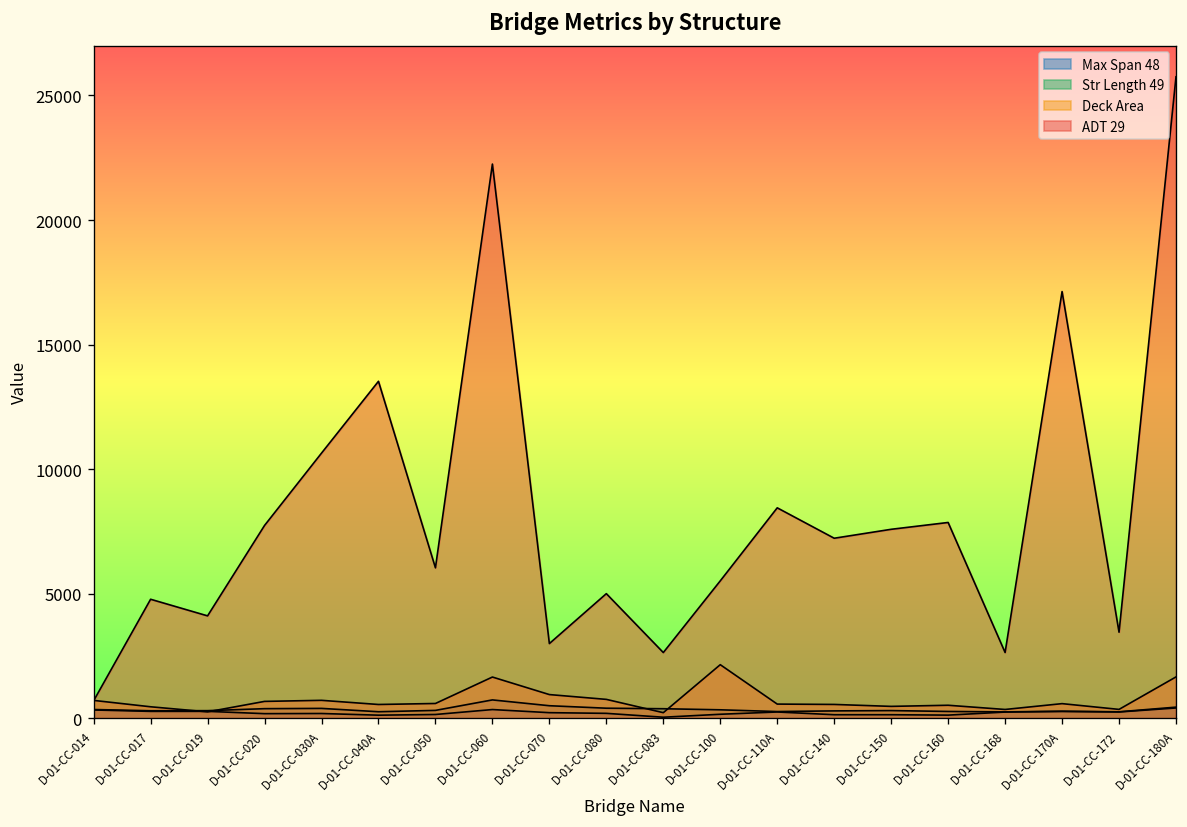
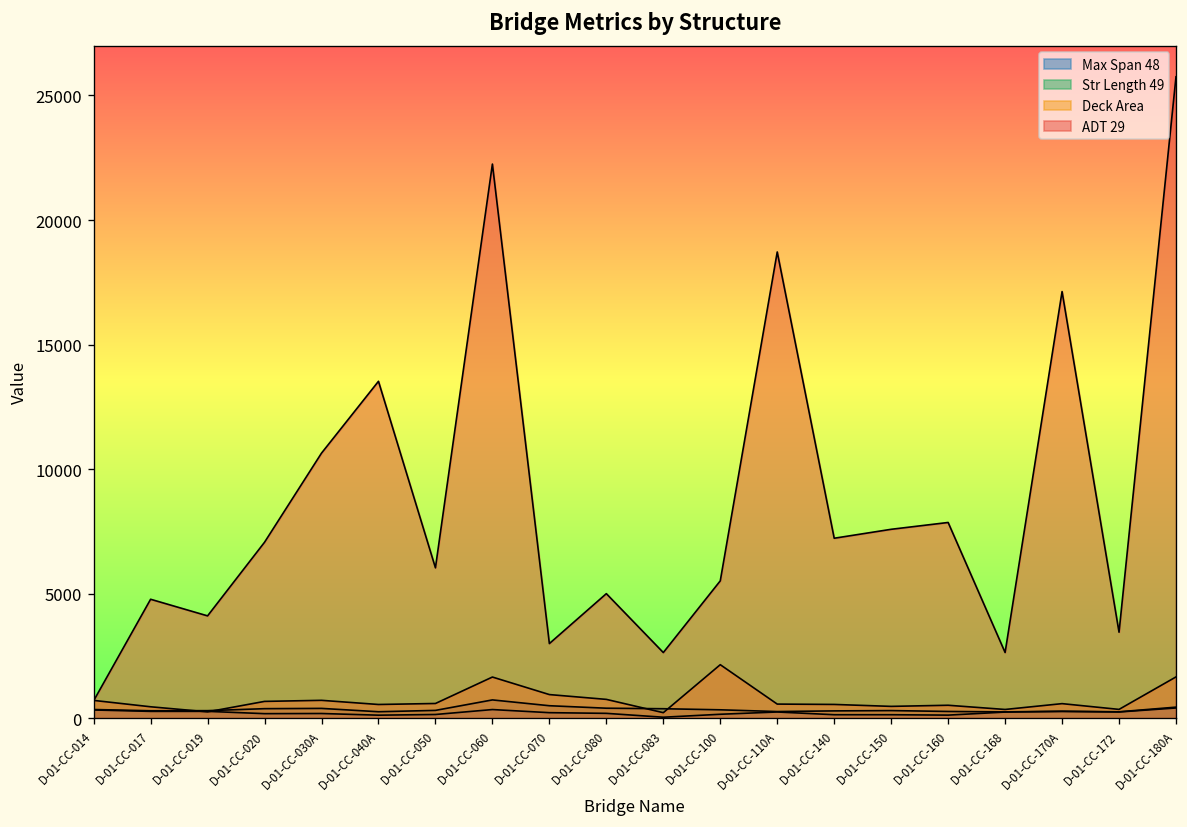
ADT 29, D-01-CC-020: 7700 -> 7100
ADT 29, D-01-CC-110A: 8400 -> 18700
